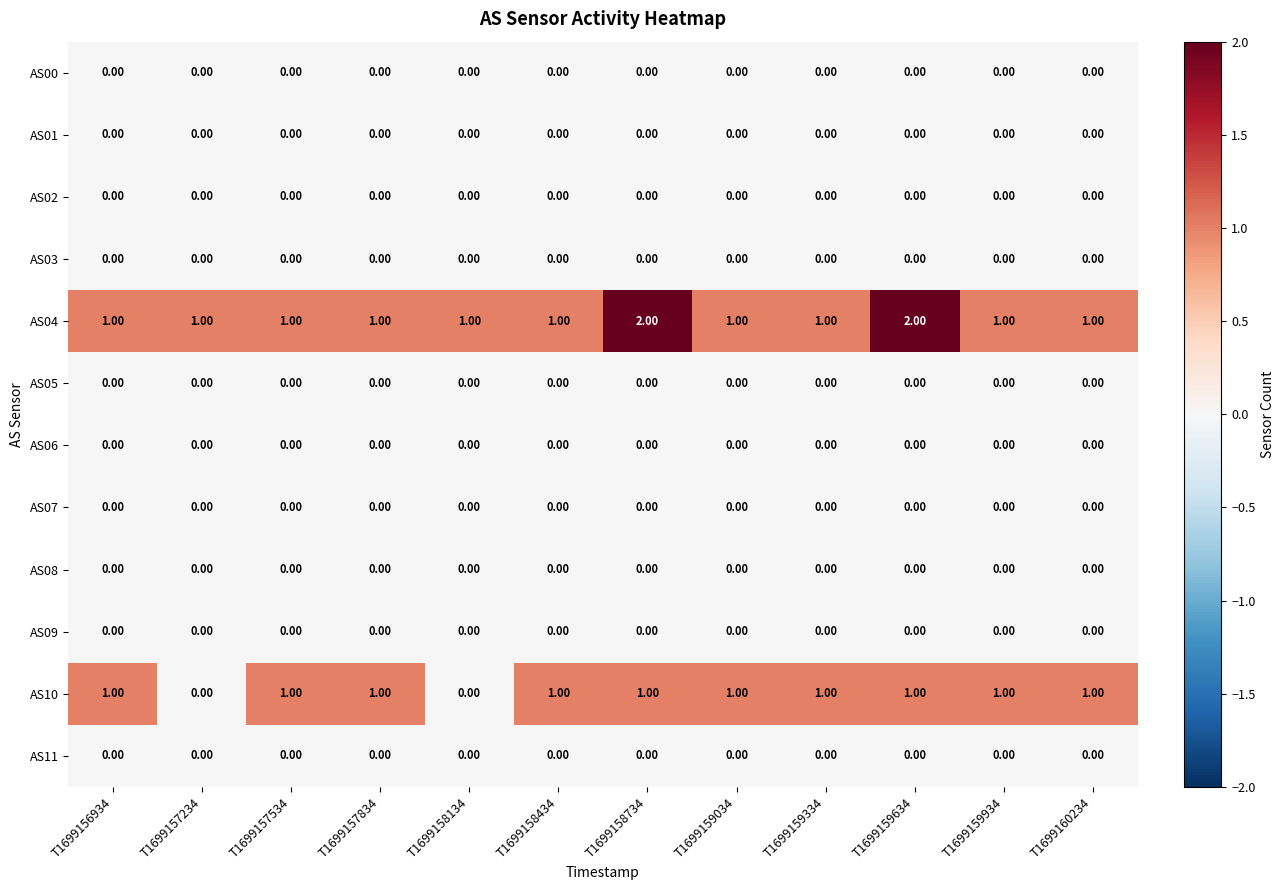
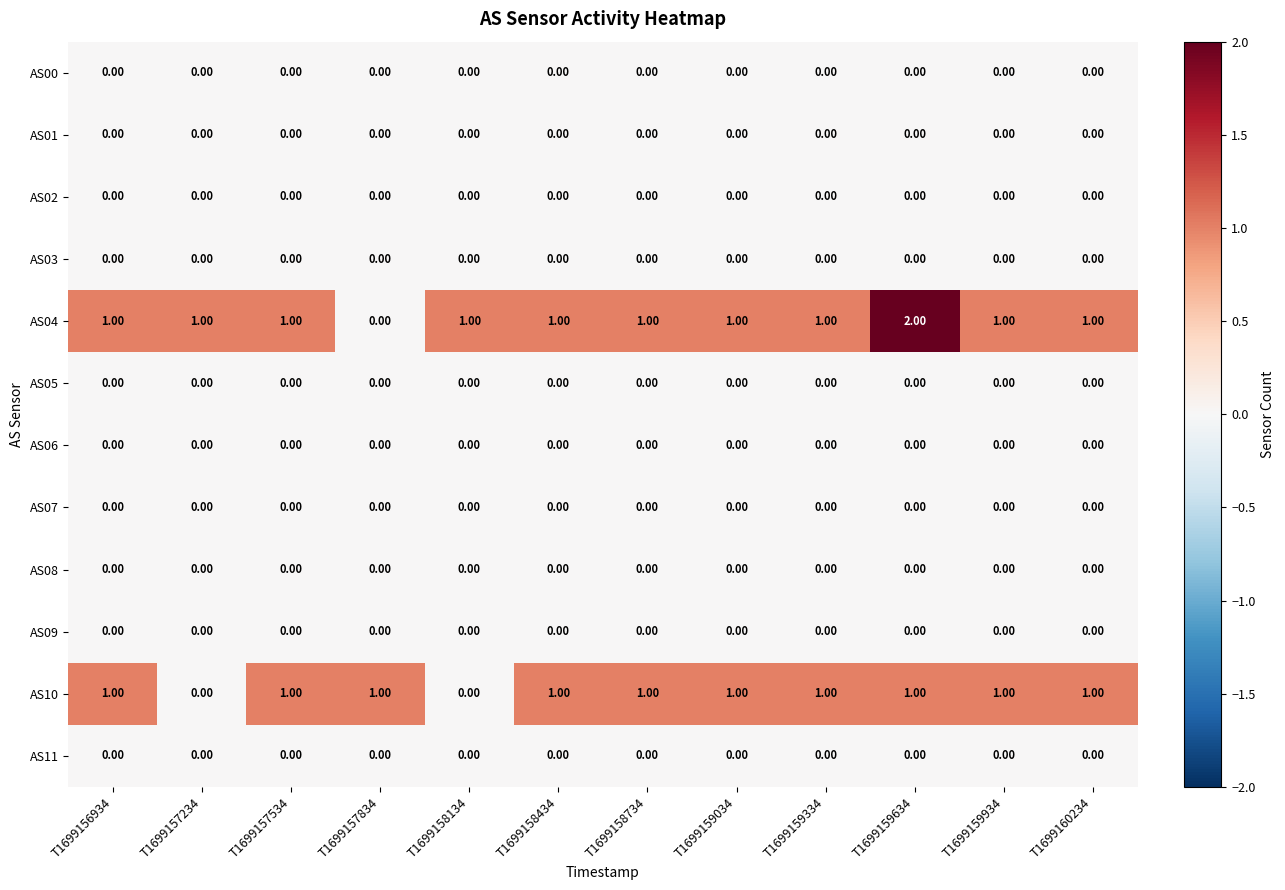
AS04, T1699157834: 1.00 -> 0.00
AS04, T1699158734: 2.00 -> 1.00
